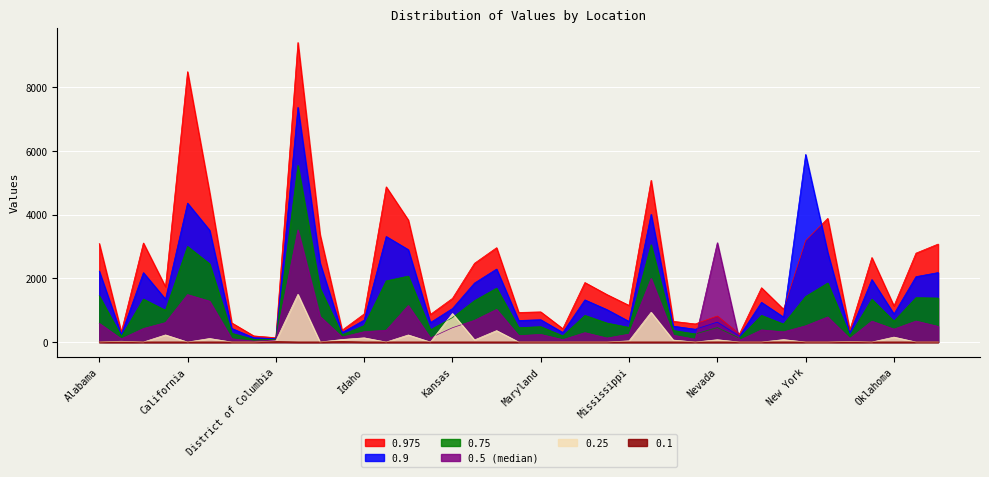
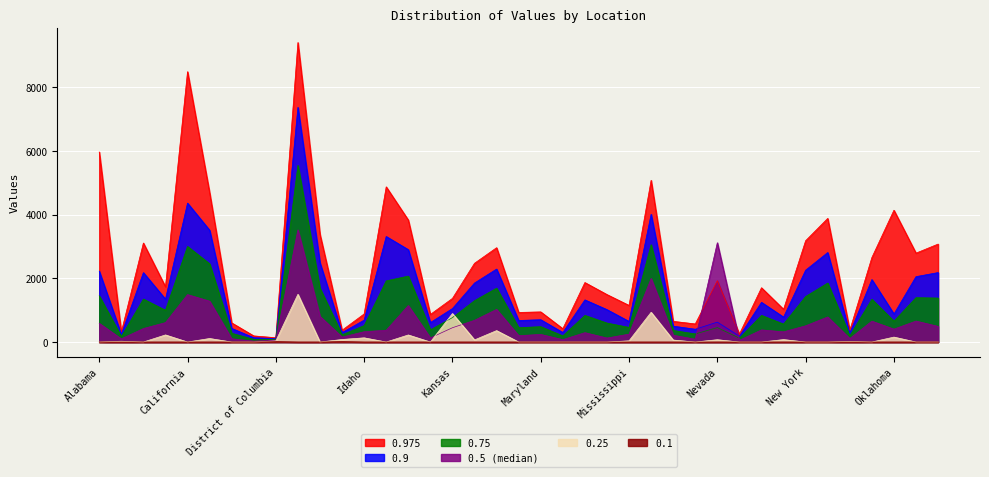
0.975, Alabama: 3100 -> 6000
0.975, Nevada: 800 -> 1900
0.9, New York: 5900 -> 2300
0.975, Oklahoma: 1100 -> 4100
